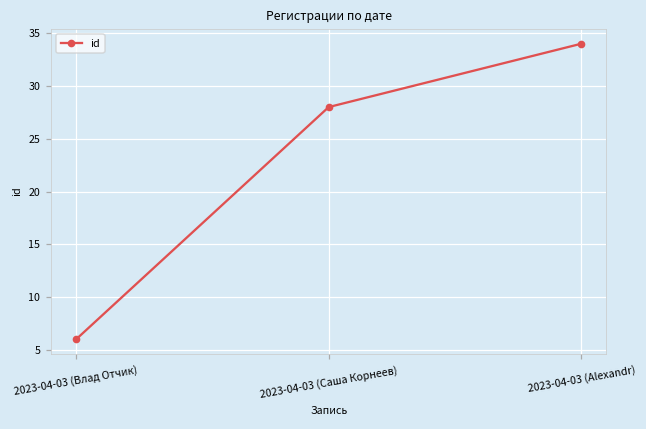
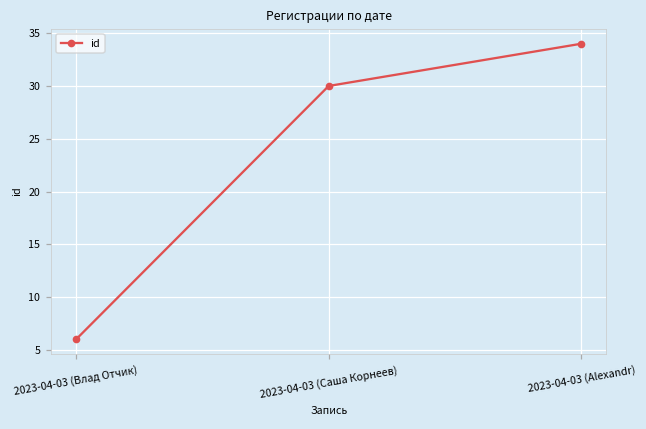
2023-04-03 (Саша Корнеев): 28 -> 30
